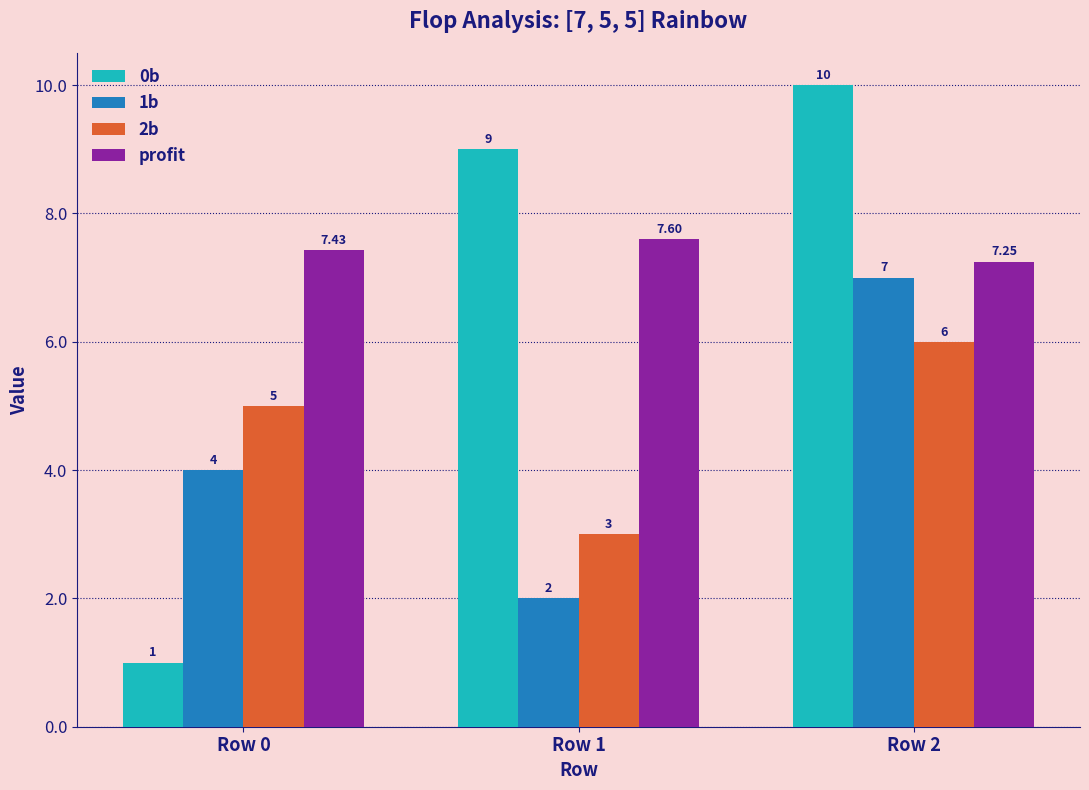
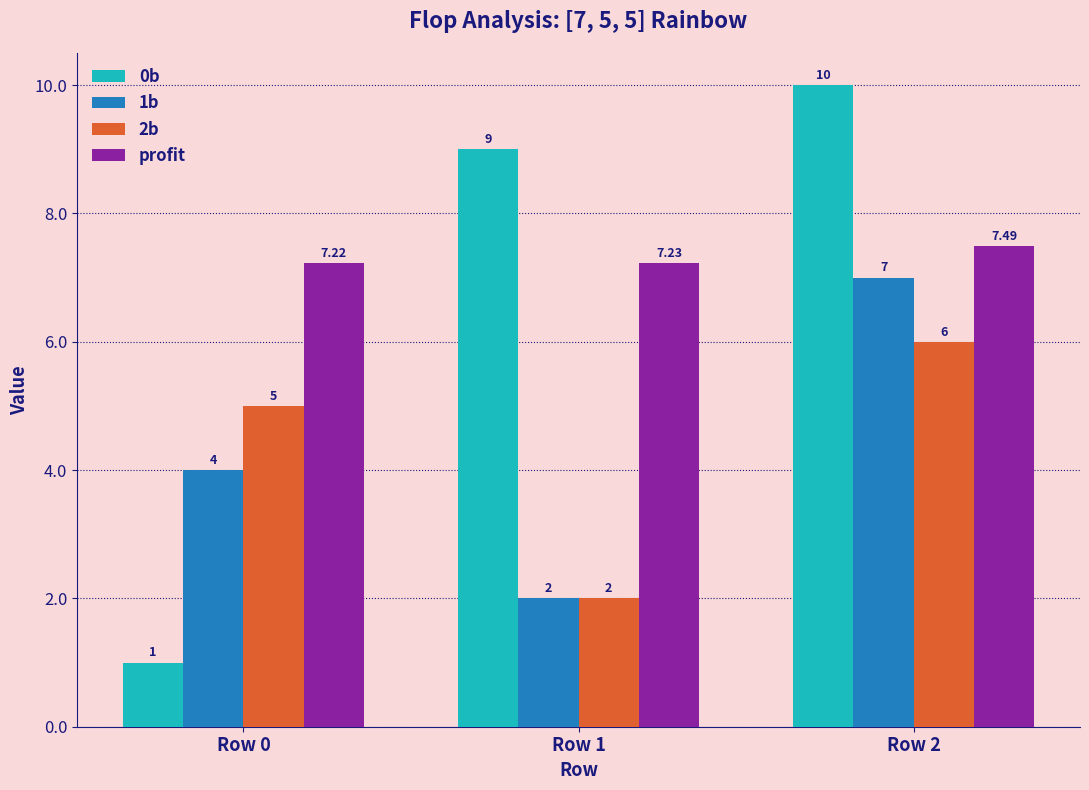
profit, Row 0: 7.43 -> 7.22
2b, Row 1: 3 -> 2
profit, Row 1: 7.60 -> 7.23
profit, Row 2: 7.25 -> 7.49
